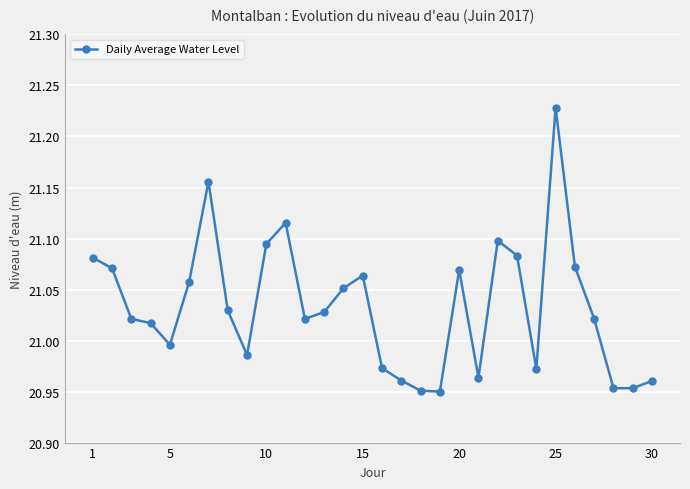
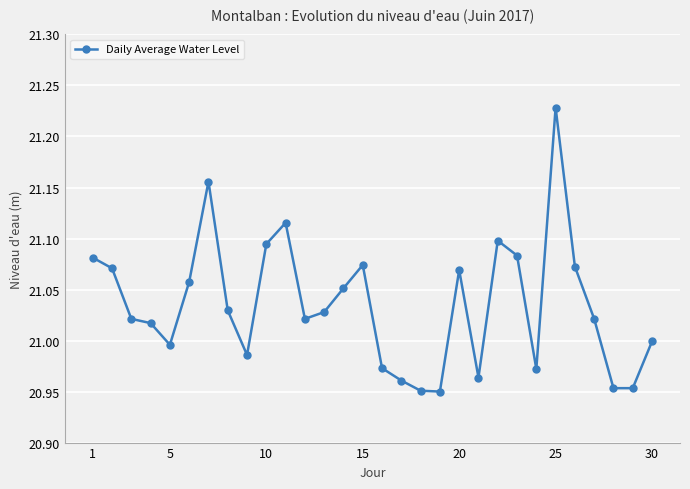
15: 21.064 -> 21.074
30: 20.960 -> 20.999
